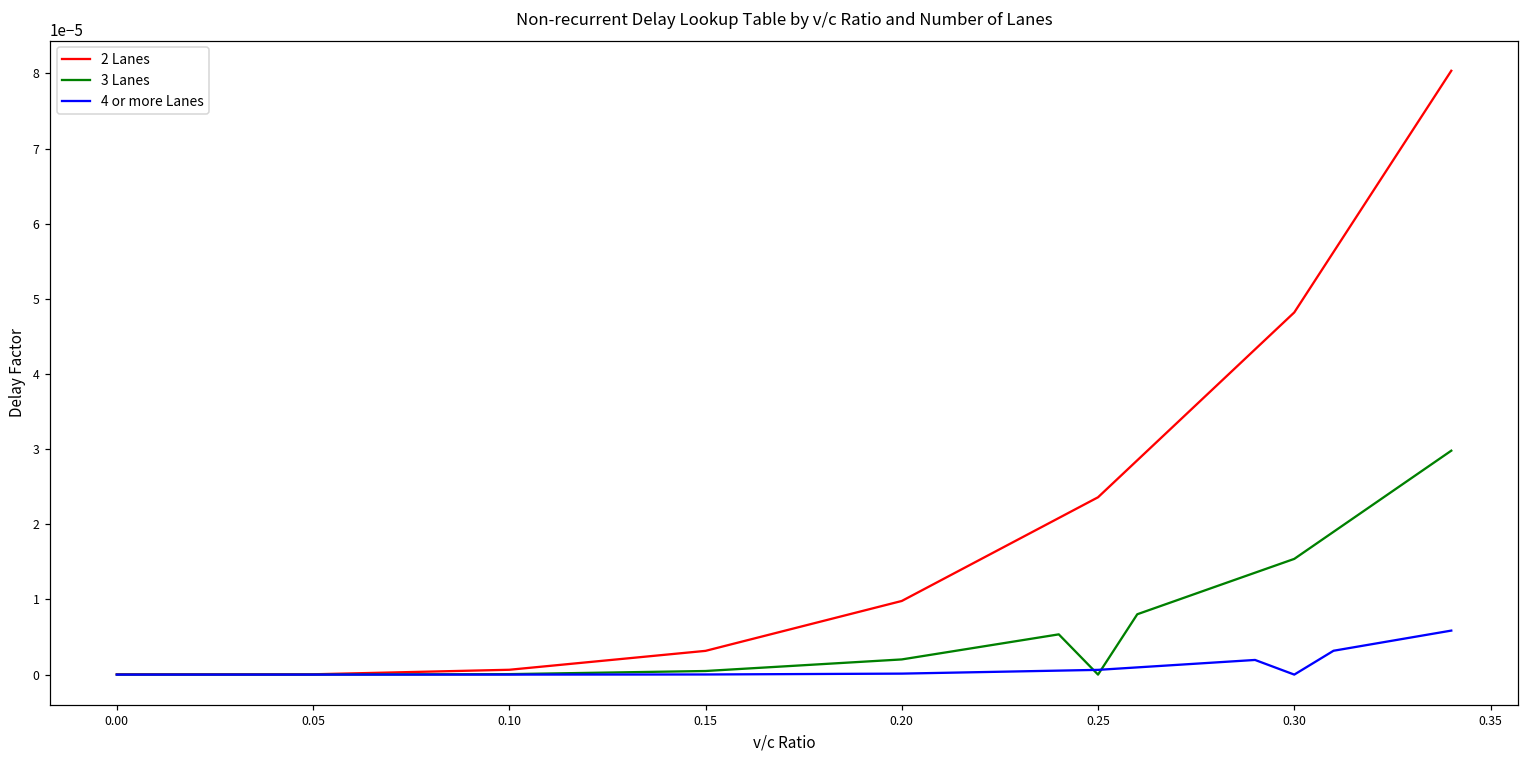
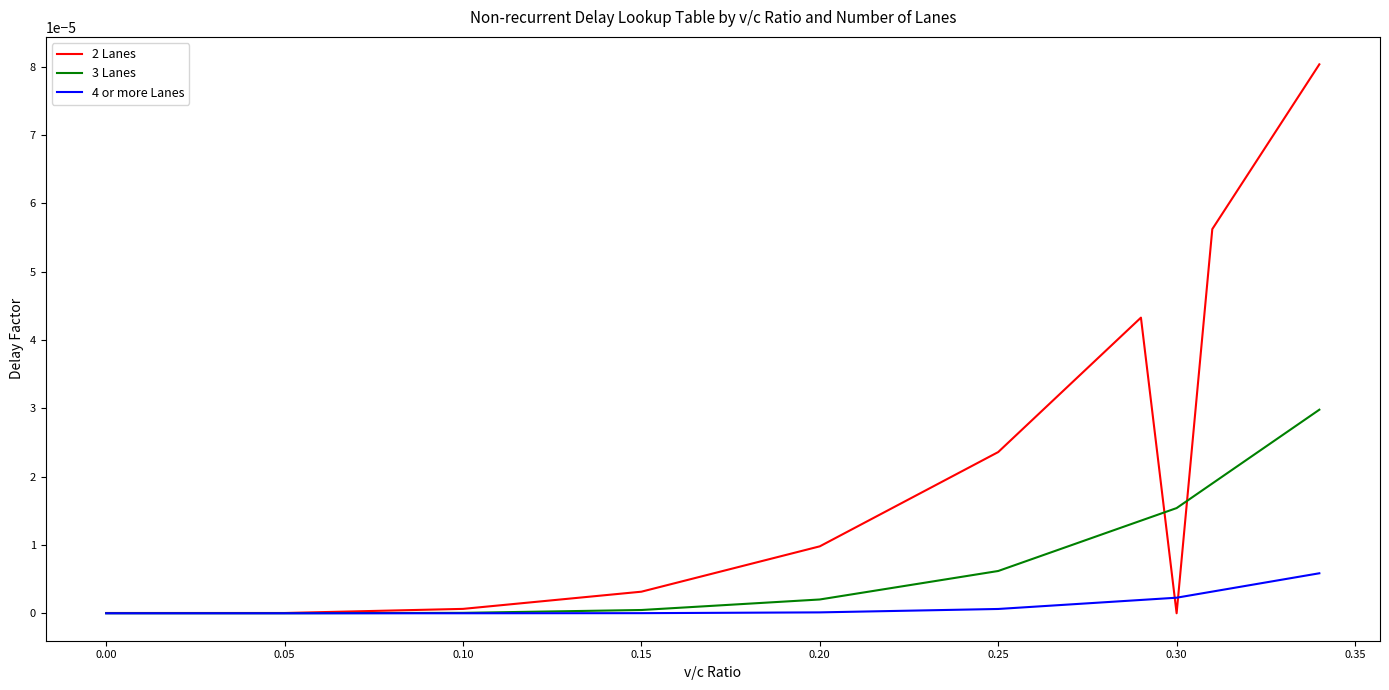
3 Lanes, 0.25: 0.00000 -> 0.00001
2 Lanes, 0.30: 0.00005 -> 0.00000
4 or more Lanes, 0.30: 0.000000 -> 0.000002
